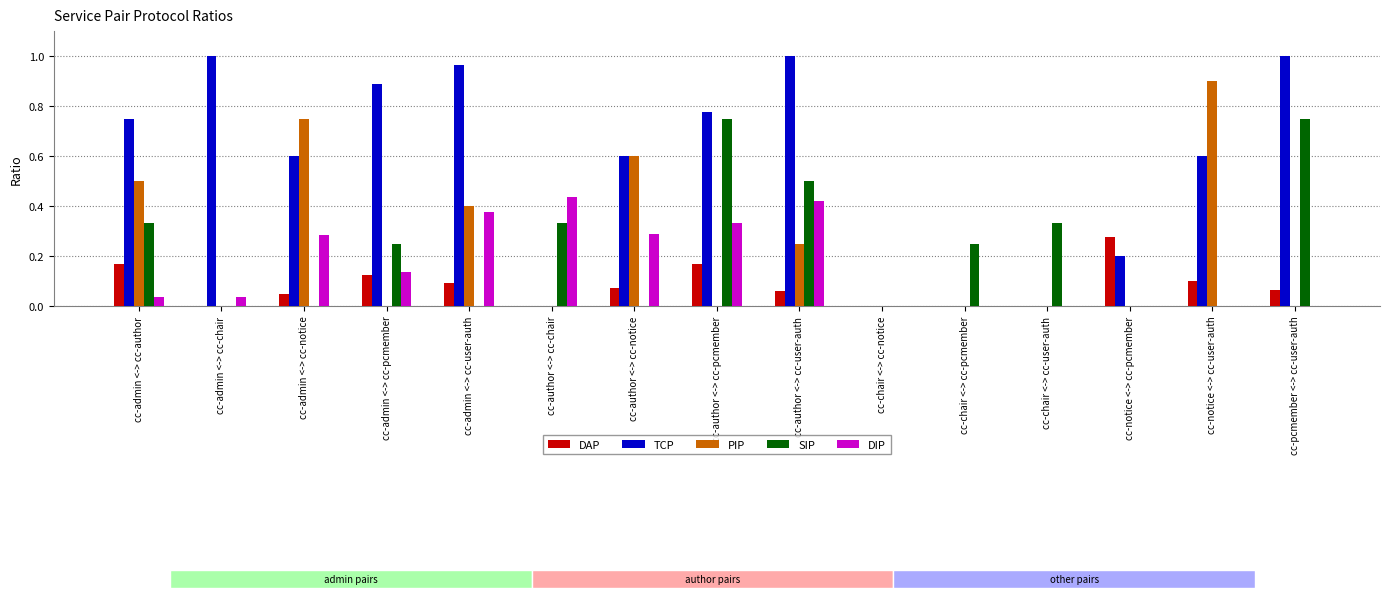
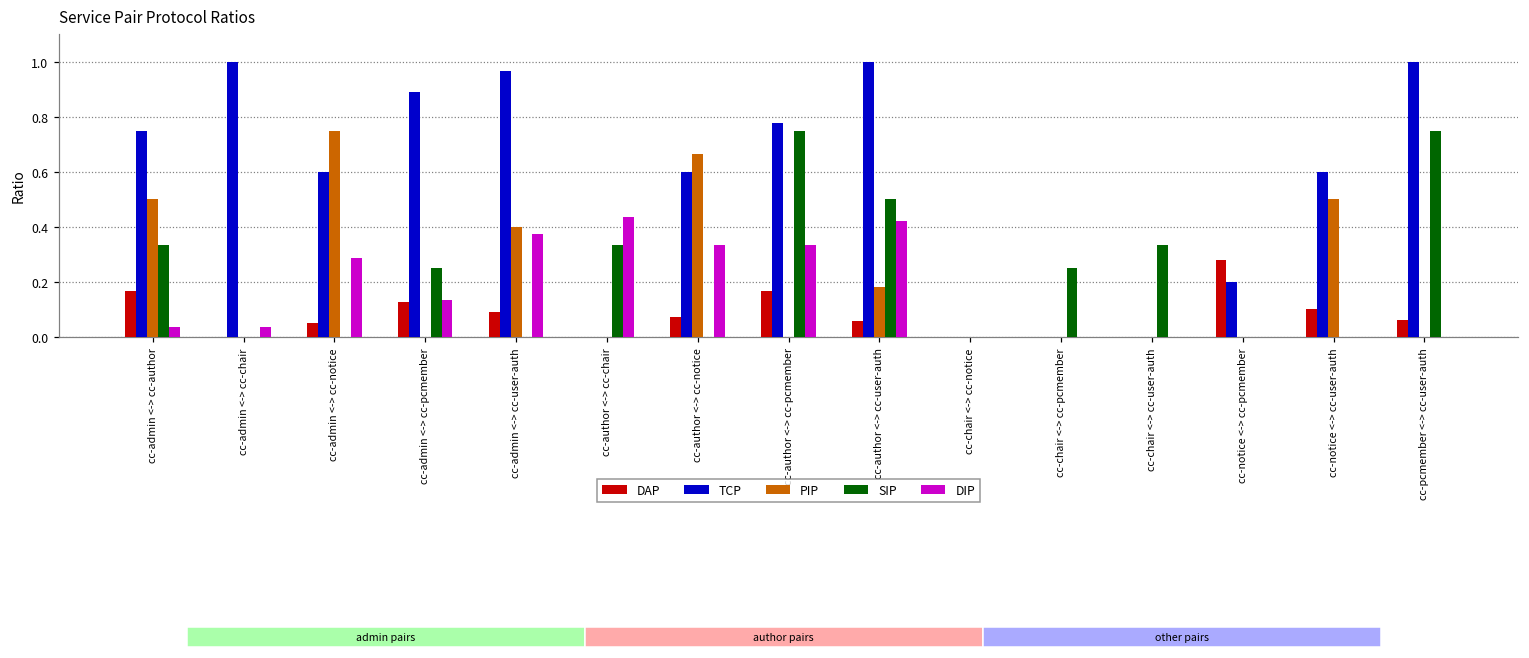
PIP, cc-author <-> cc-notice: 0.60 -> 0.67
DIP, cc-author <-> cc-notice: 0.29 -> 0.33
PIP, cc-author <-> cc-user-auth: 0.25 -> 0.18
PIP, cc-notice <-> cc-user-auth: 0.9 -> 0.5
